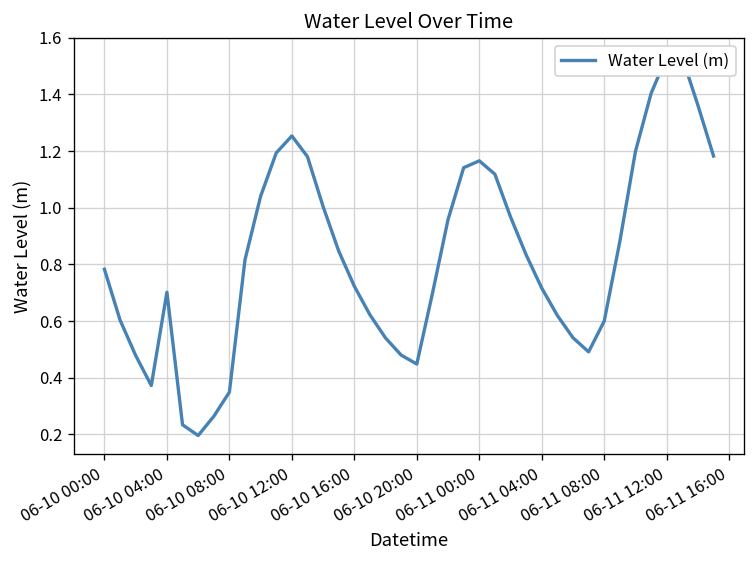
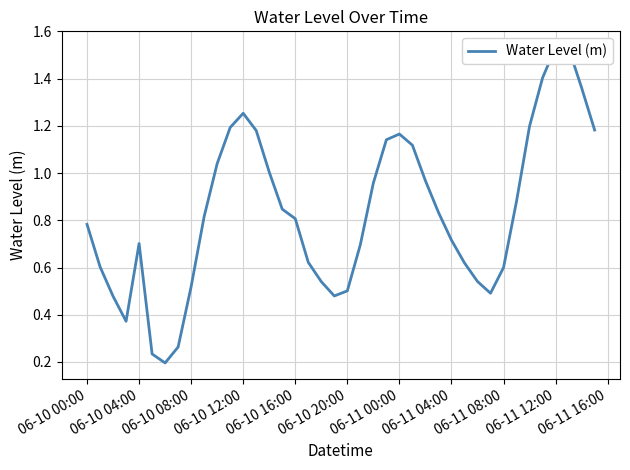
06-10 08:00: 0.35 -> 0.52
06-10 16:00: 0.72 -> 0.81
06-10 20:00: 0.45 -> 0.50
